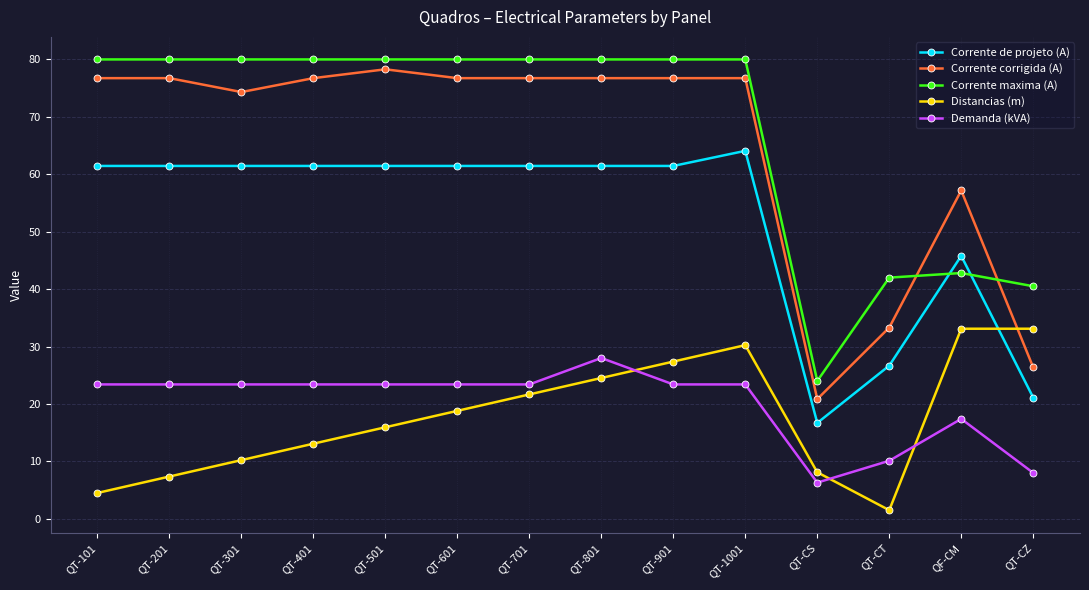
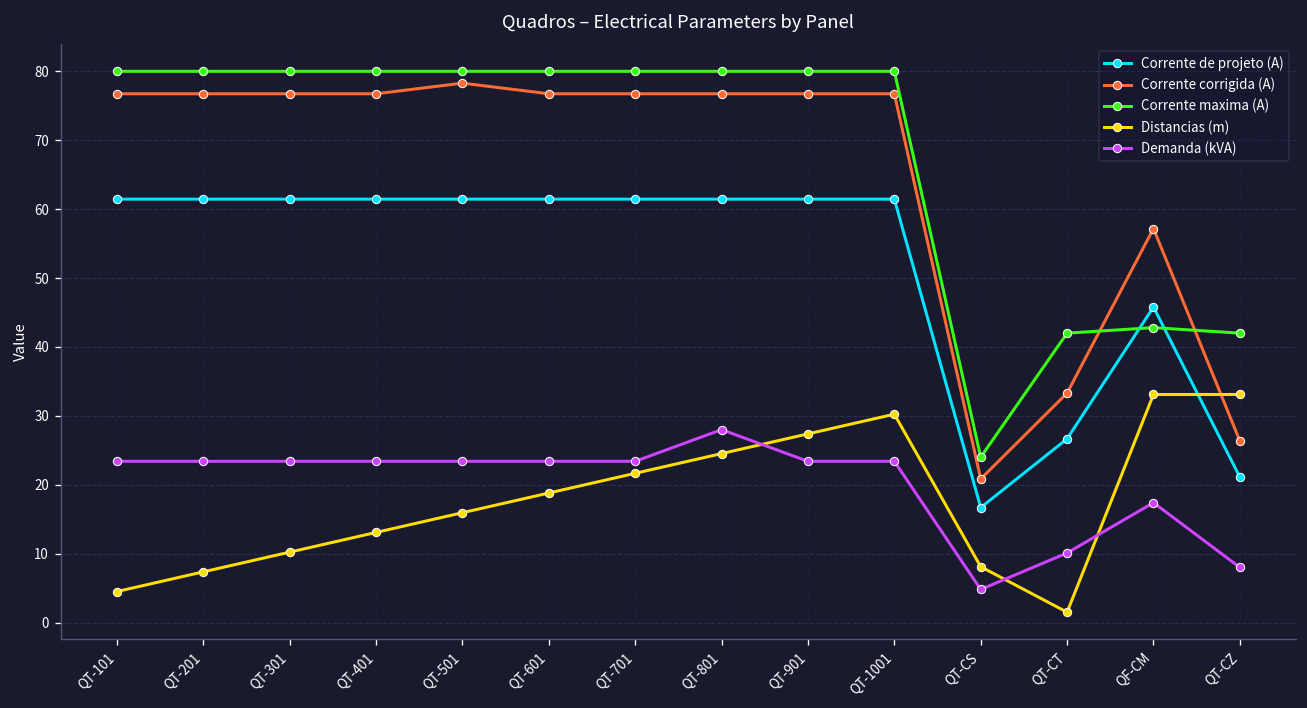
Corrente corrigida (A), QT-301: 74 -> 77
Corrente de projeto (A), QT-1001: 64 -> 61
Demanda (kVA), QT-CS: 6 -> 5
Corrente maxima (A), QT-CZ: 41 -> 42
